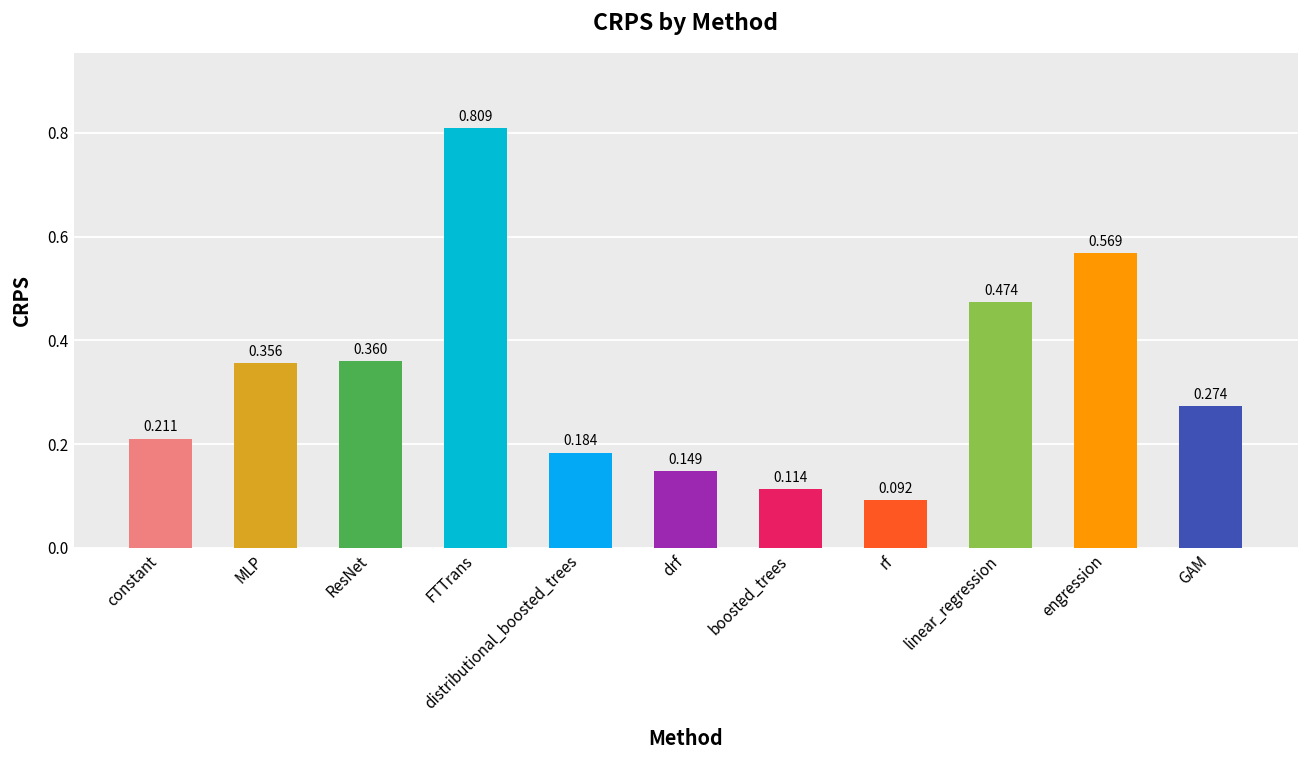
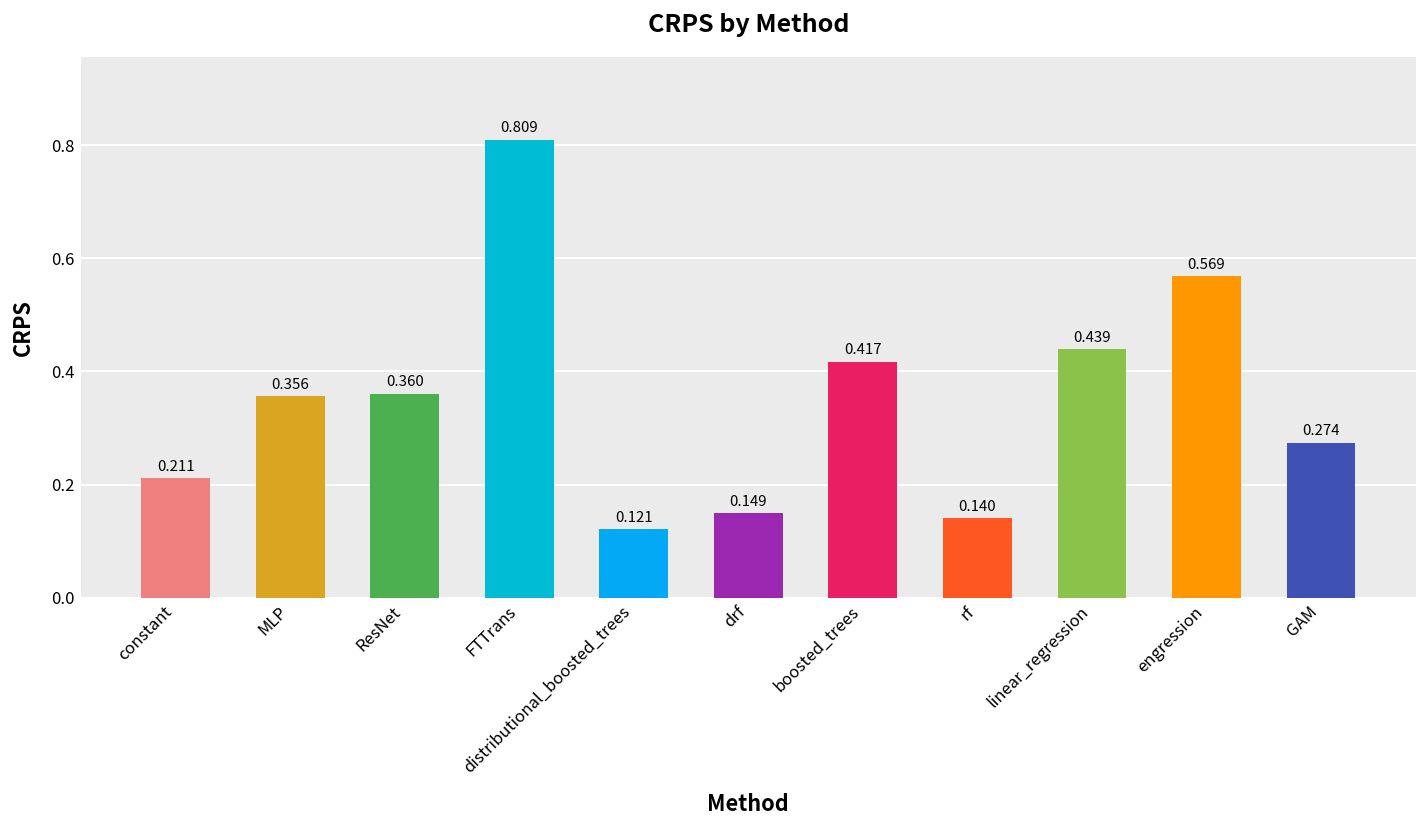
distributional_boosted_trees: 0.184 -> 0.121
boosted_trees: 0.114 -> 0.417
rf: 0.092 -> 0.140
linear_regression: 0.474 -> 0.439
